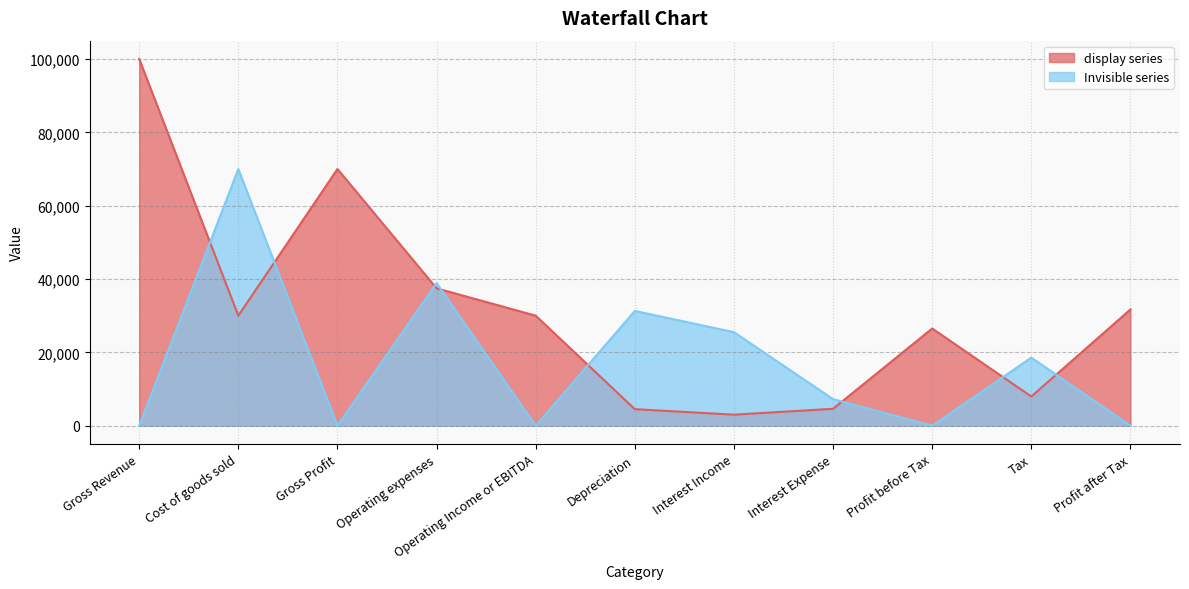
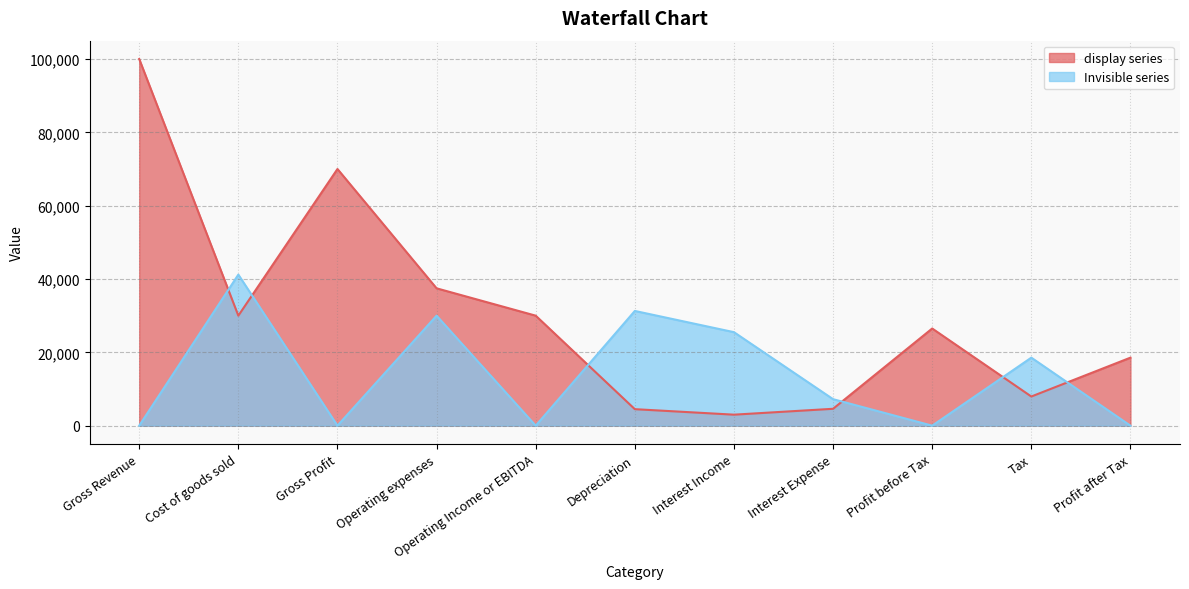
Invisible series, Cost of goods sold: 70,000 -> 41,000
Invisible series, Operating expenses: 39,000 -> 30,000
display series, Profit after Tax: 32,000 -> 19,000
